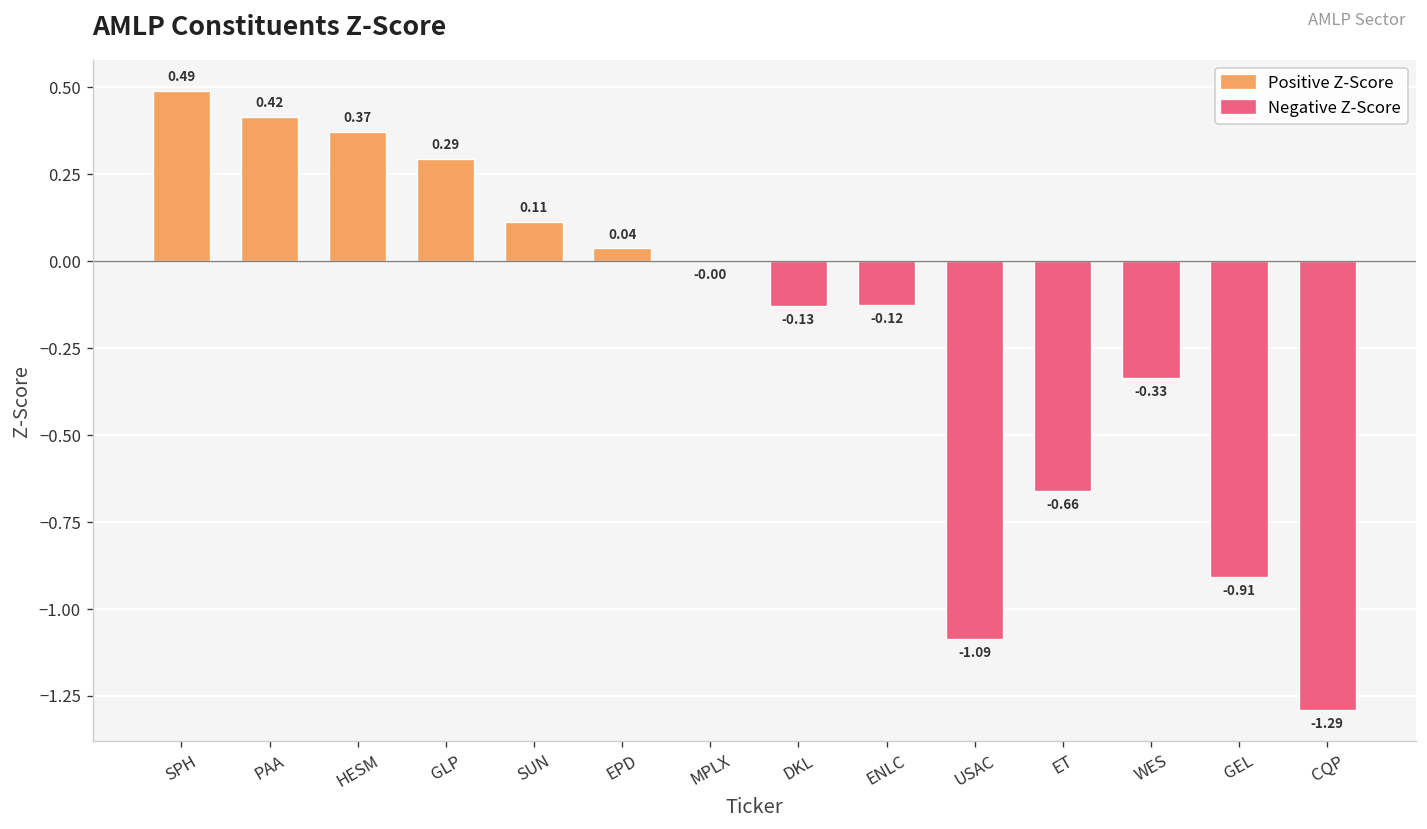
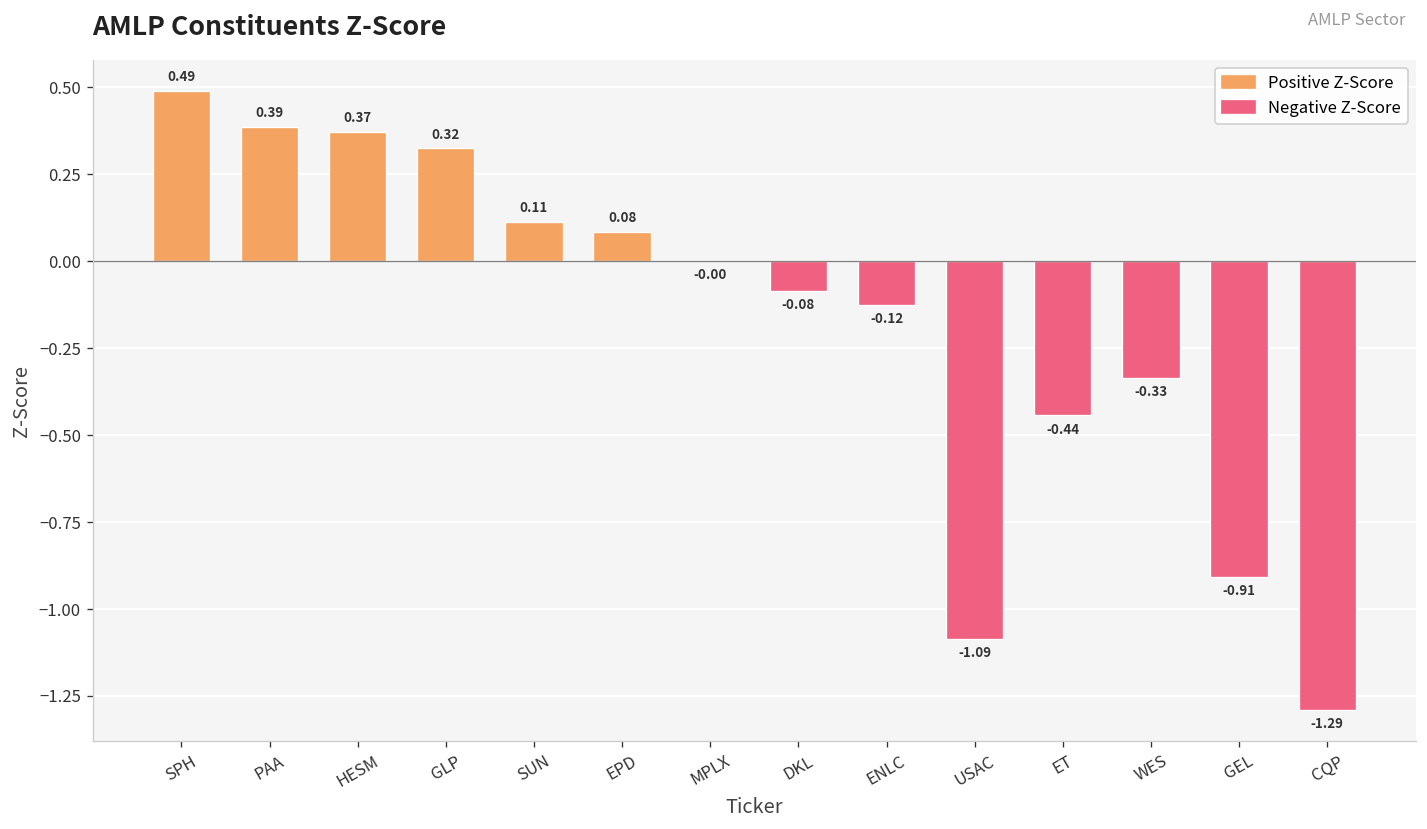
PAA: 0.42 -> 0.39
GLP: 0.29 -> 0.32
EPD: 0.04 -> 0.08
DKL: -0.13 -> -0.08
ET: -0.66 -> -0.44
